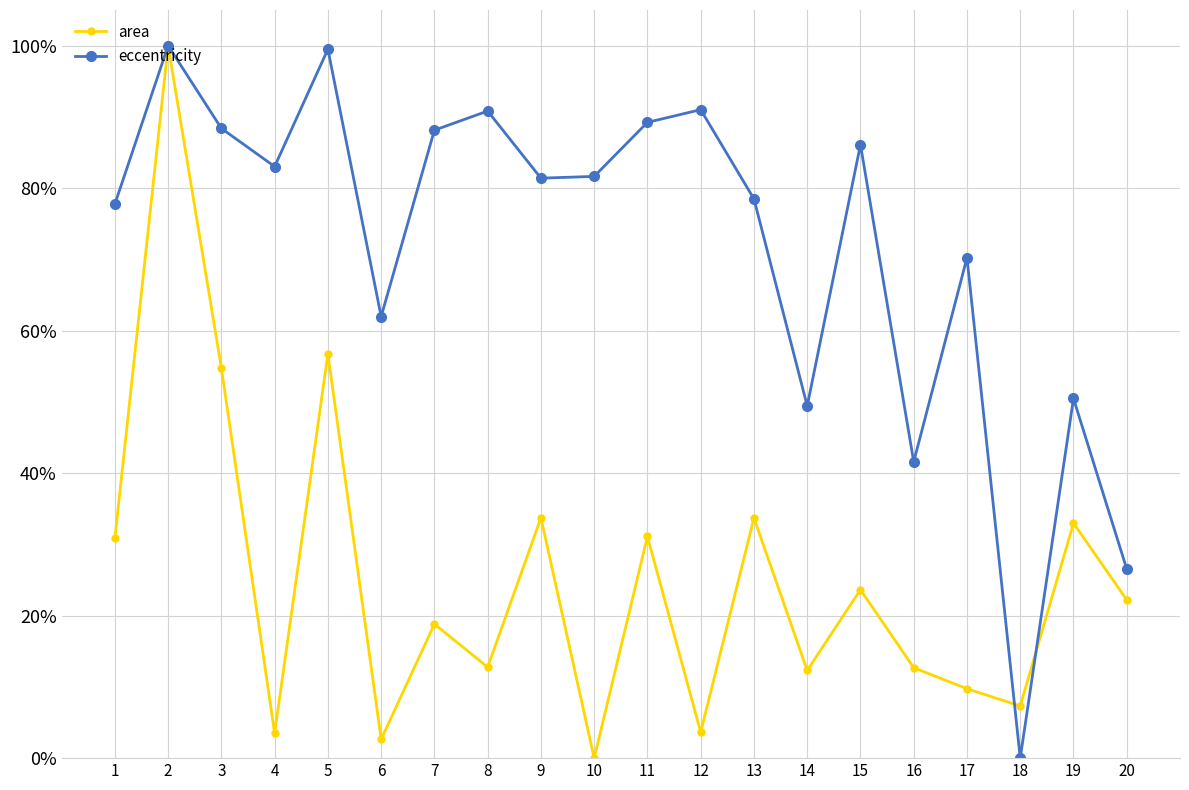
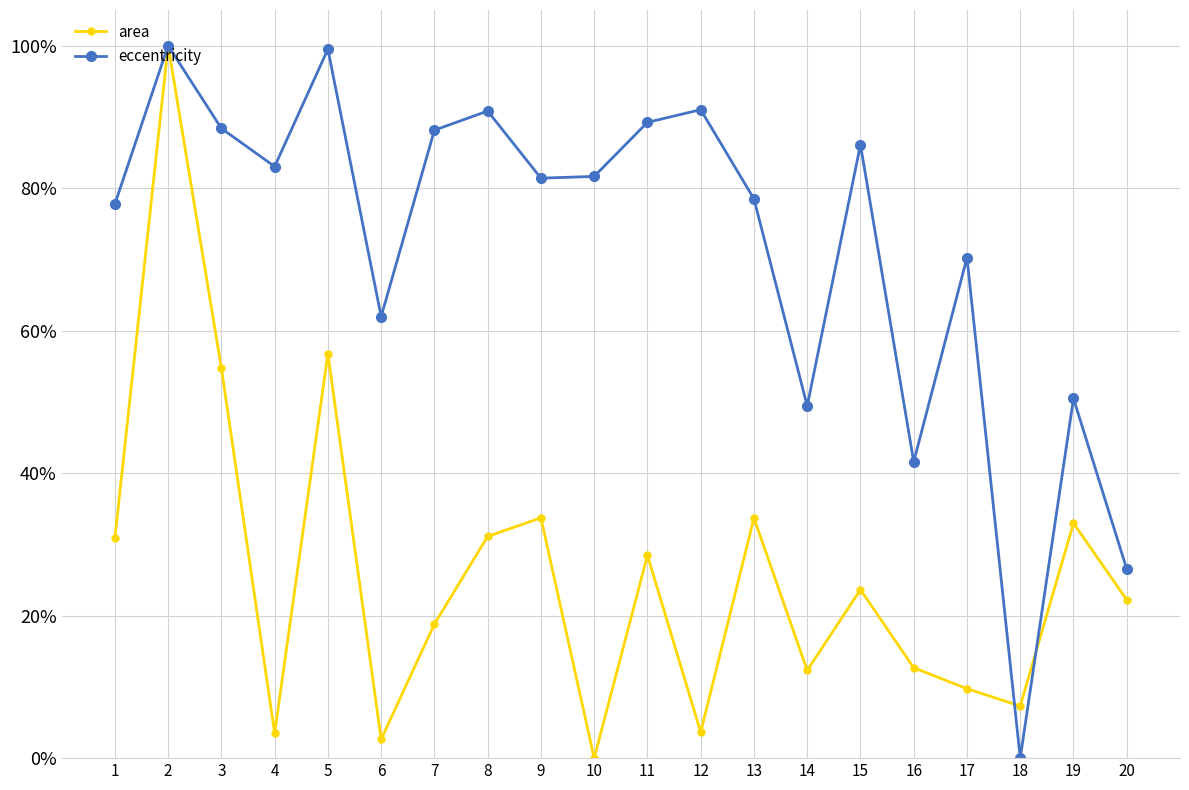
area, 8: 13% -> 31%
area, 11: 31% -> 28%
